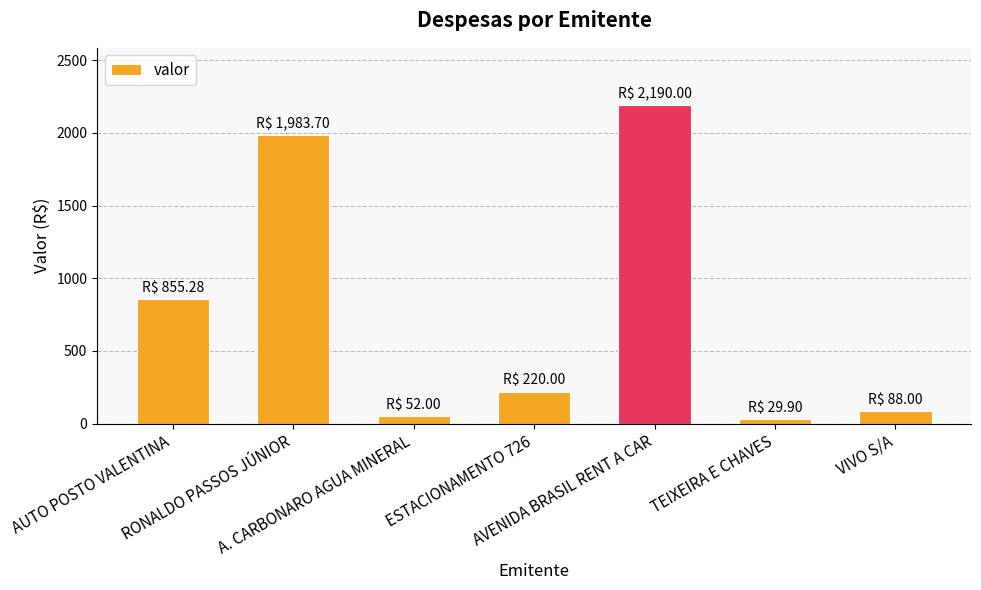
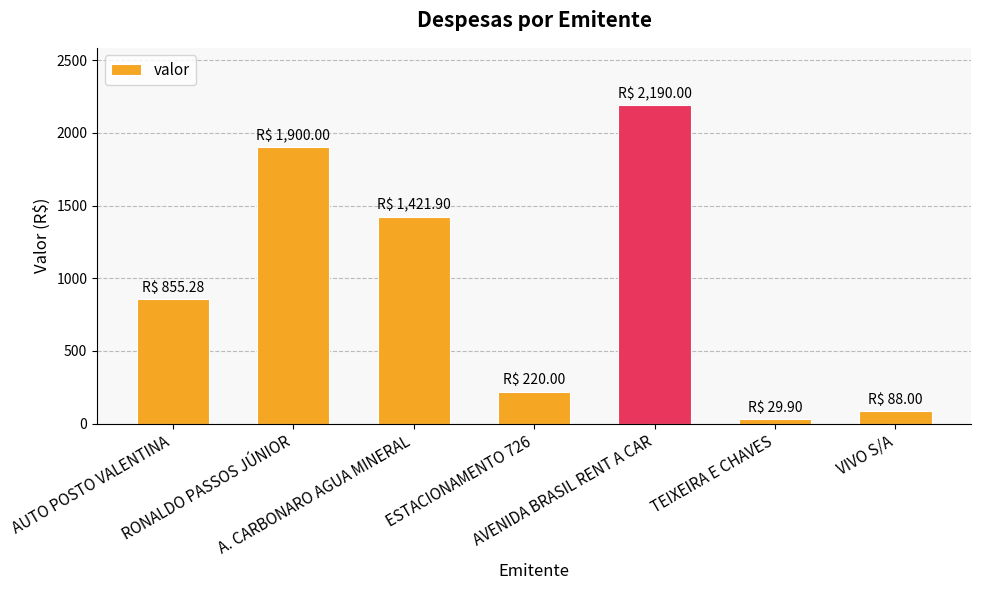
RONALDO PASSOS JÚNIOR: 1,983.70 -> 1,900.00
A. CARBONARO AGUA MINERAL: 52.00 -> 1,421.90
